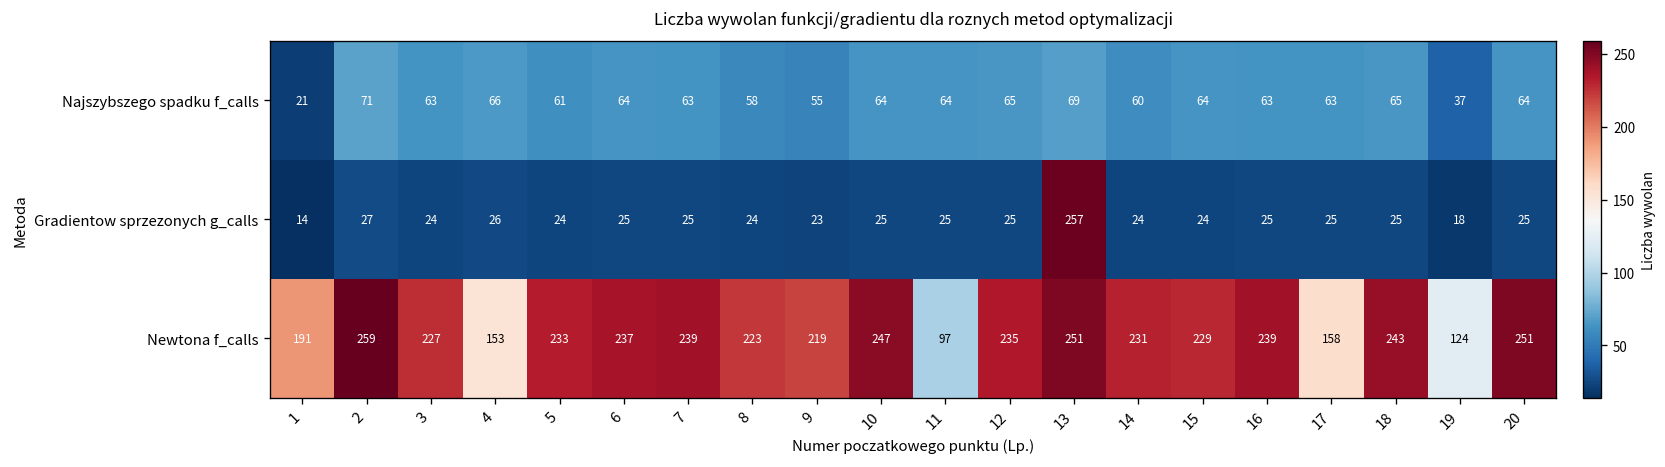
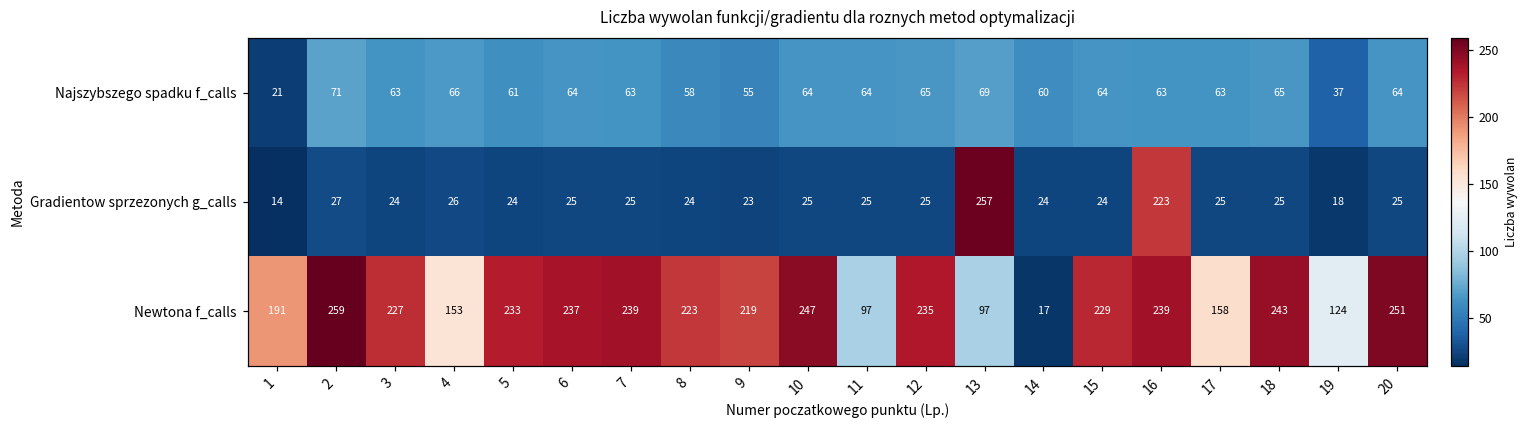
Gradientow sprzezonych g_calls, 16: 25 -> 223
Newtona f_calls, 13: 251 -> 97
Newtona f_calls, 14: 231 -> 17
